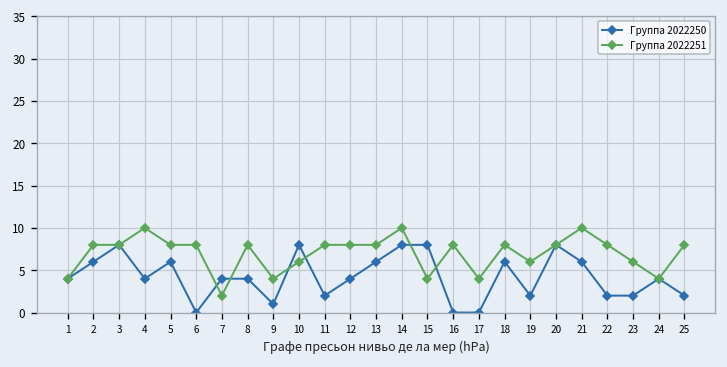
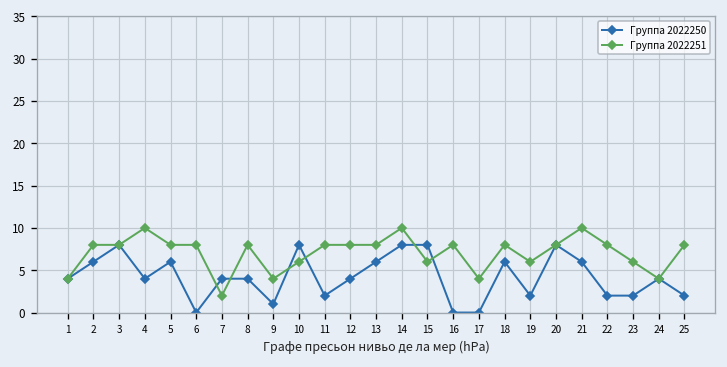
Группа 2022251, 15: 4 -> 6
